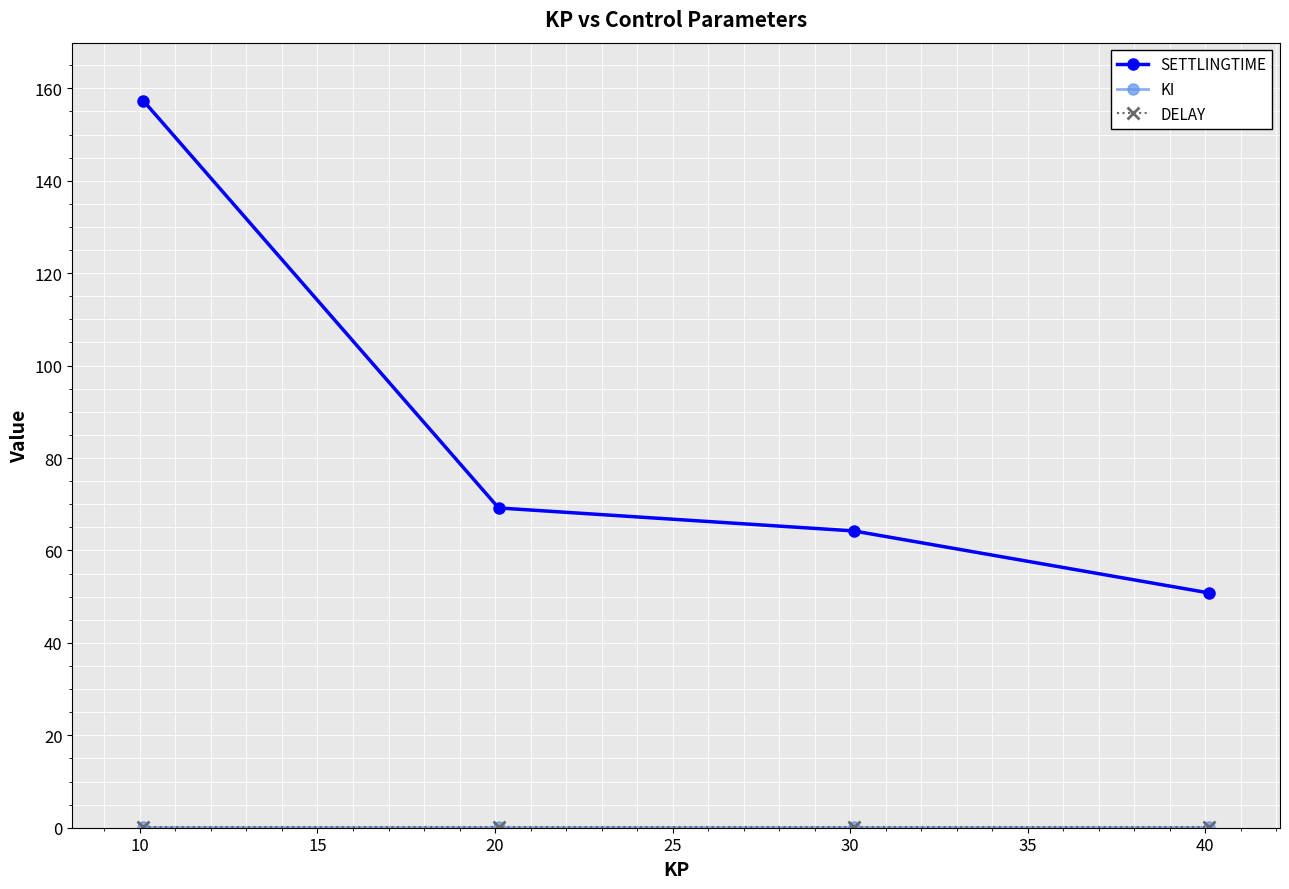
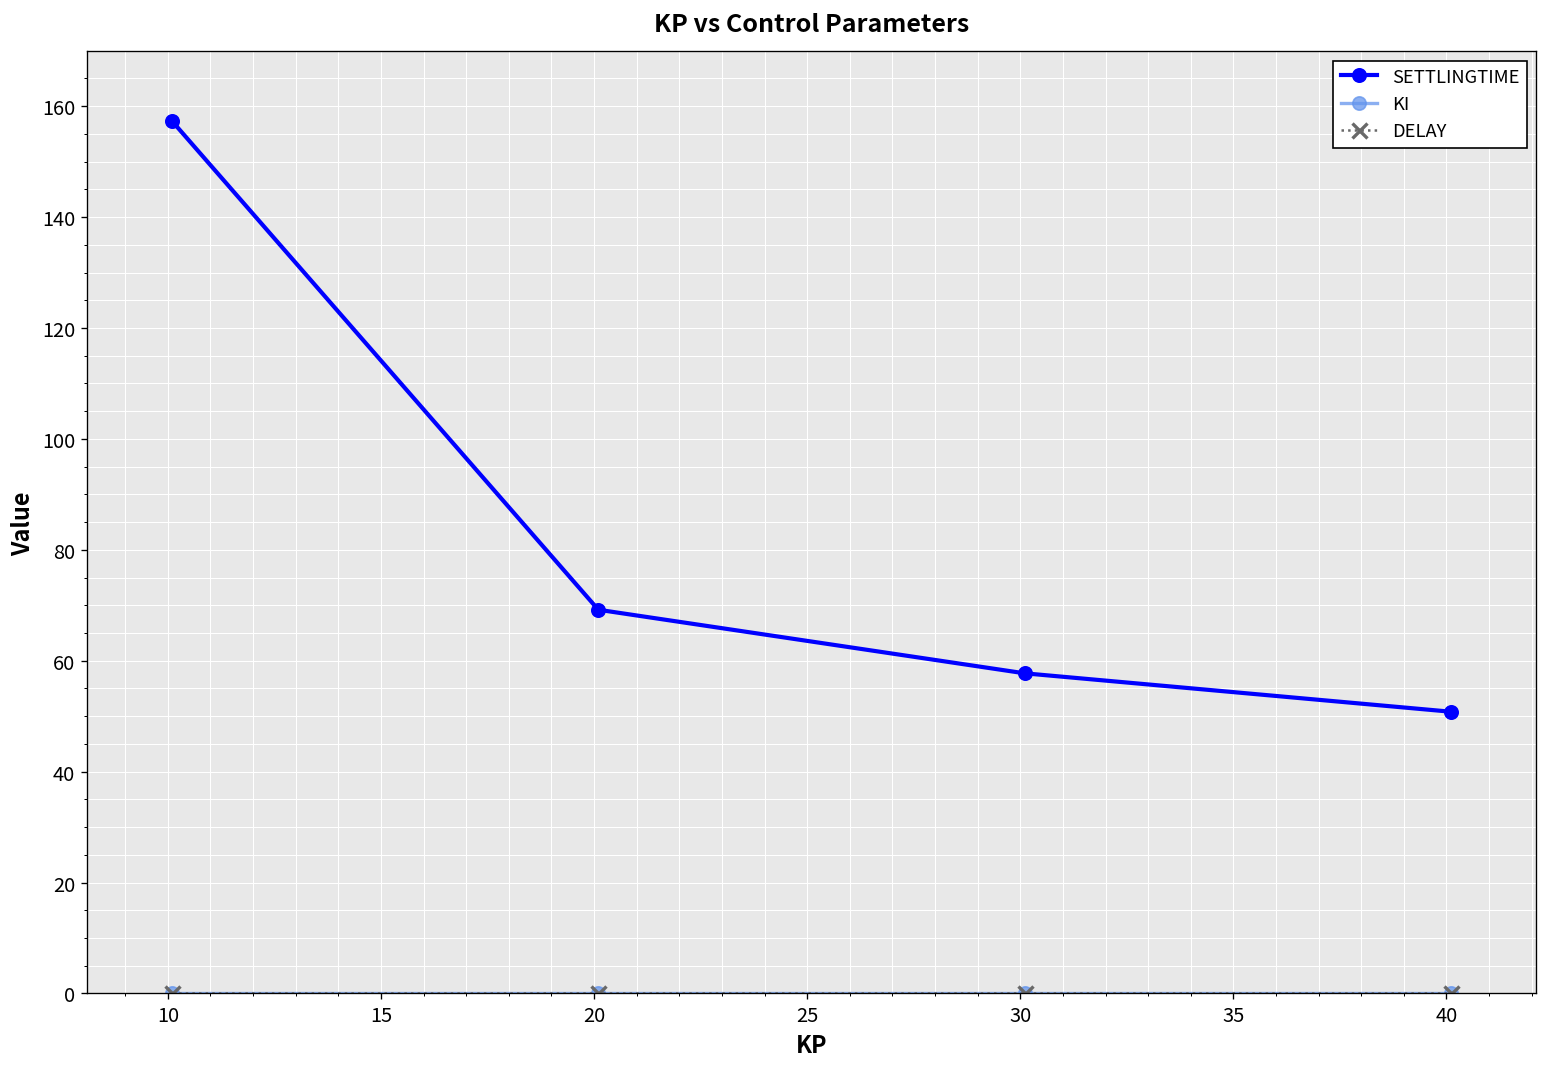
SETTLINGTIME, 30: 64 -> 58
